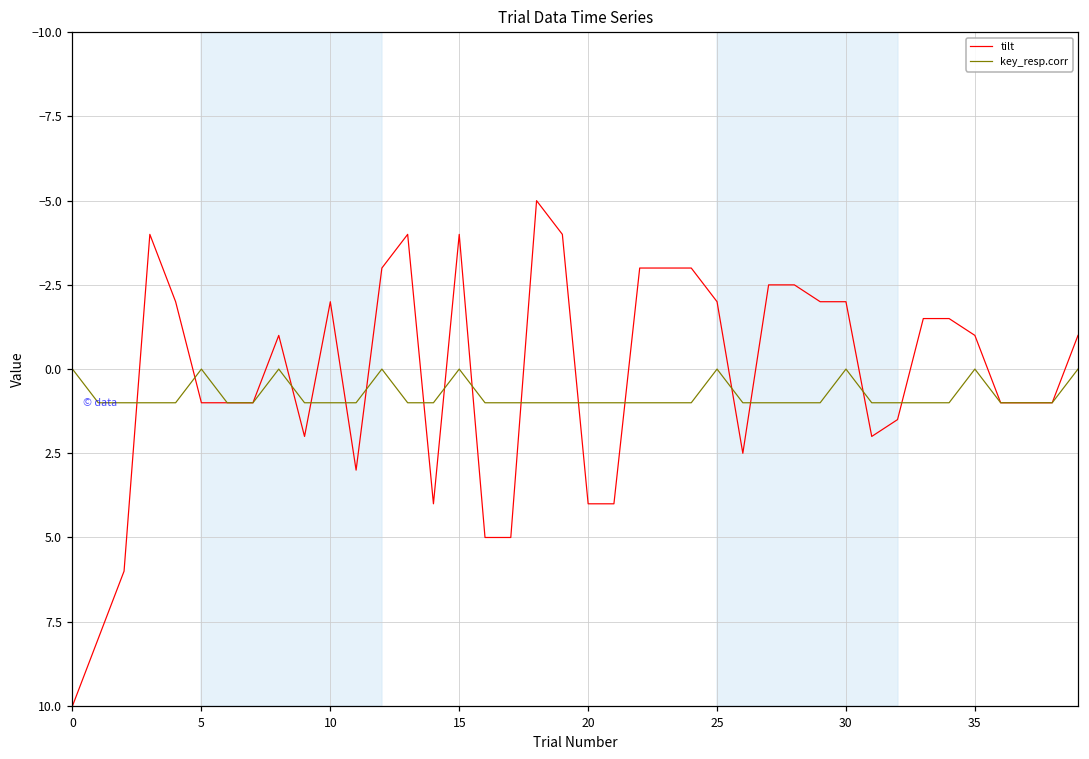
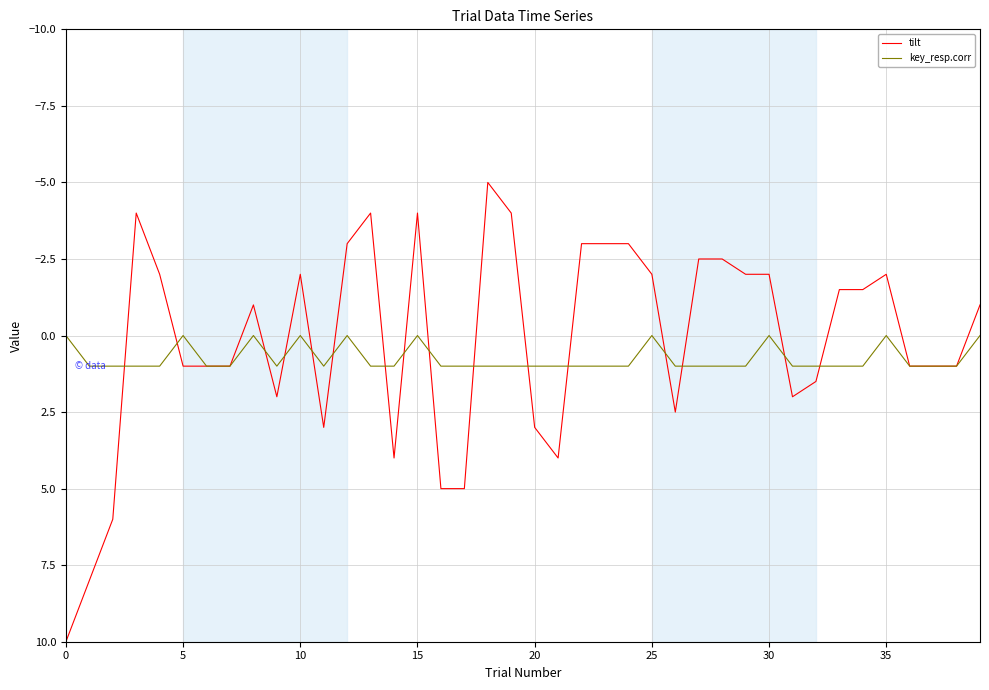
key_resp.corr, 10: 1 -> 0
tilt, 20: 4 -> 3
tilt, 35: -1 -> -2
